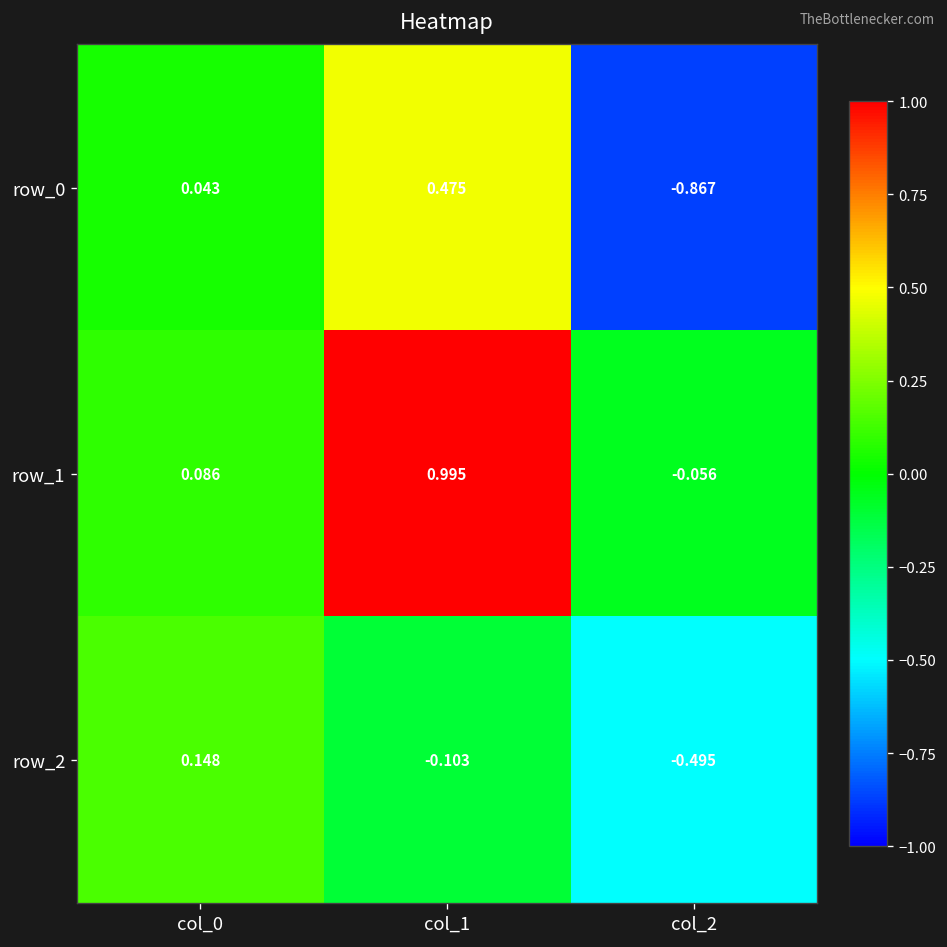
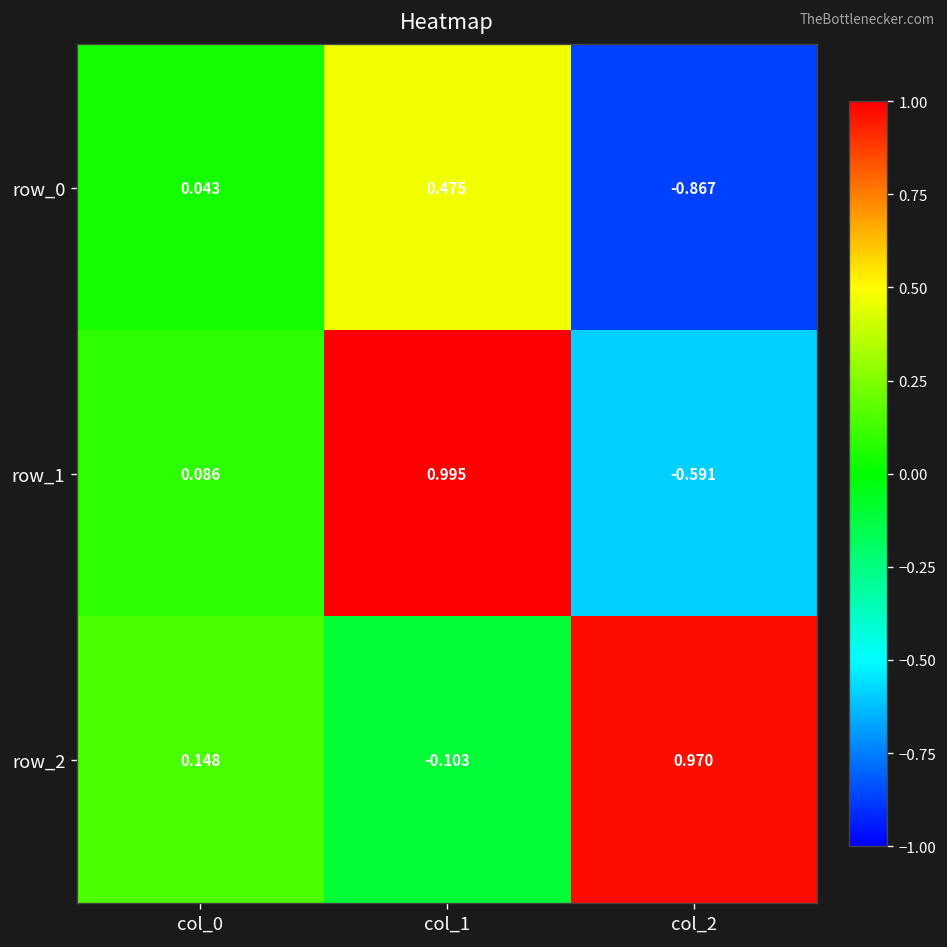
row_1, col_2: -0.056 -> -0.591
row_2, col_2: -0.495 -> 0.970
